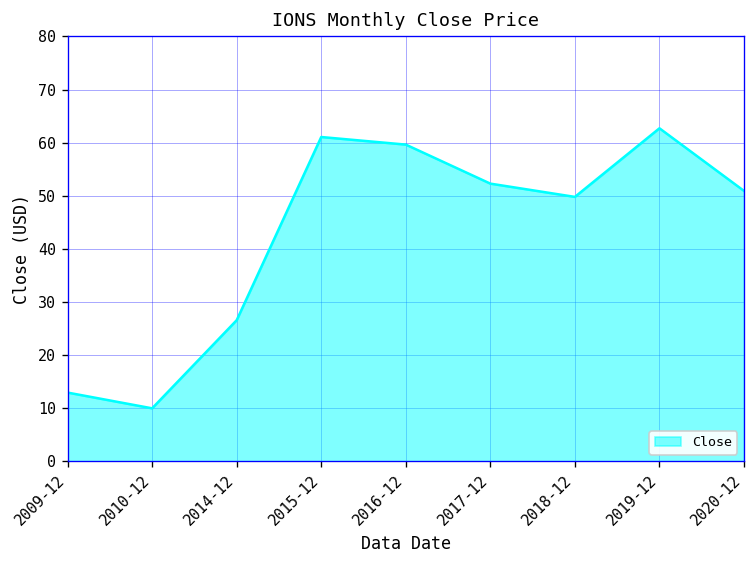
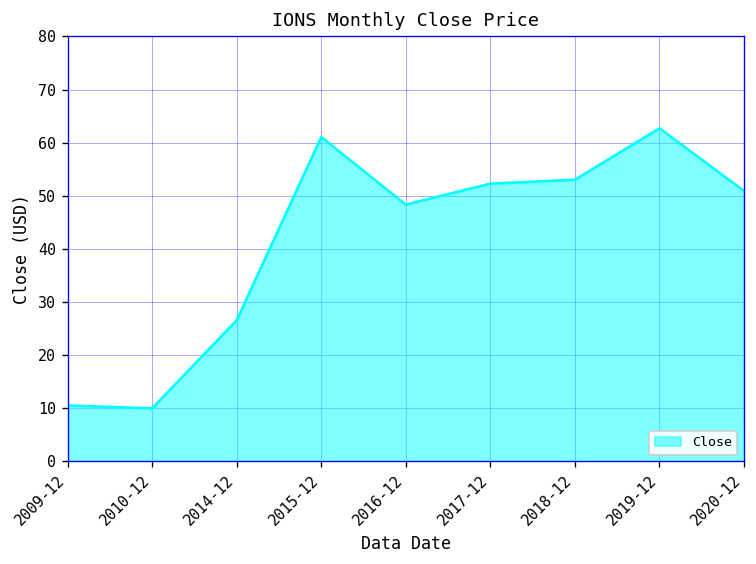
2009-12: 13 -> 11
2016-12: 60 -> 48
2018-12: 50 -> 53
